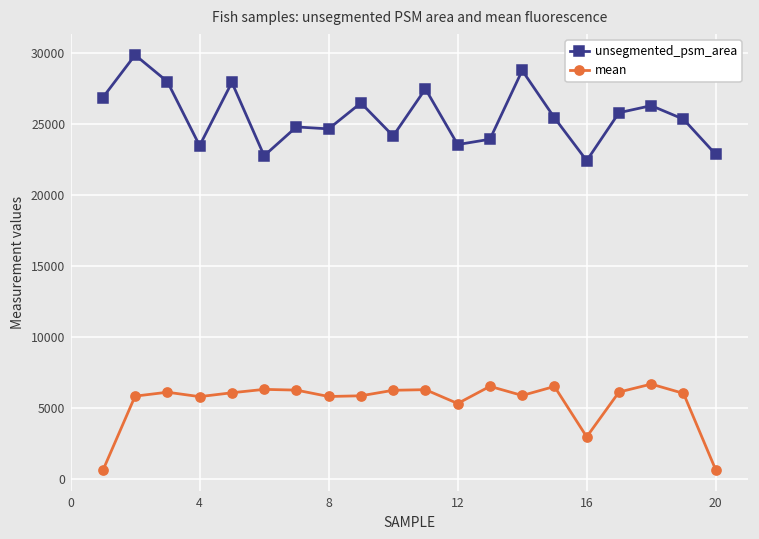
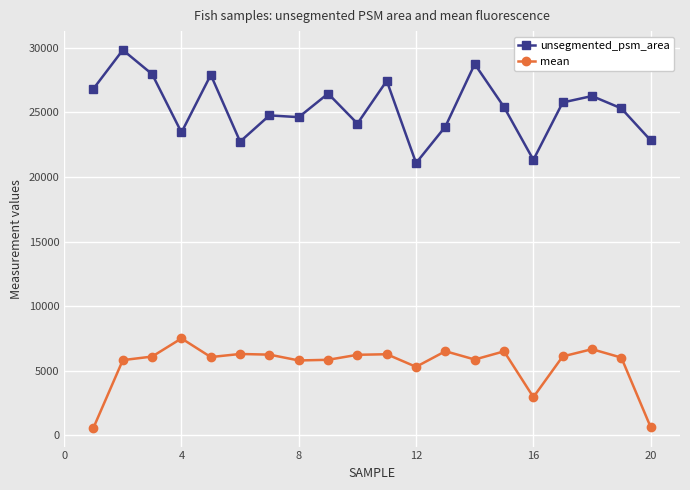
mean, 4: 5800 -> 7500
unsegmented_psm_area, 12: 23500 -> 21100
unsegmented_psm_area, 16: 22400 -> 21300
